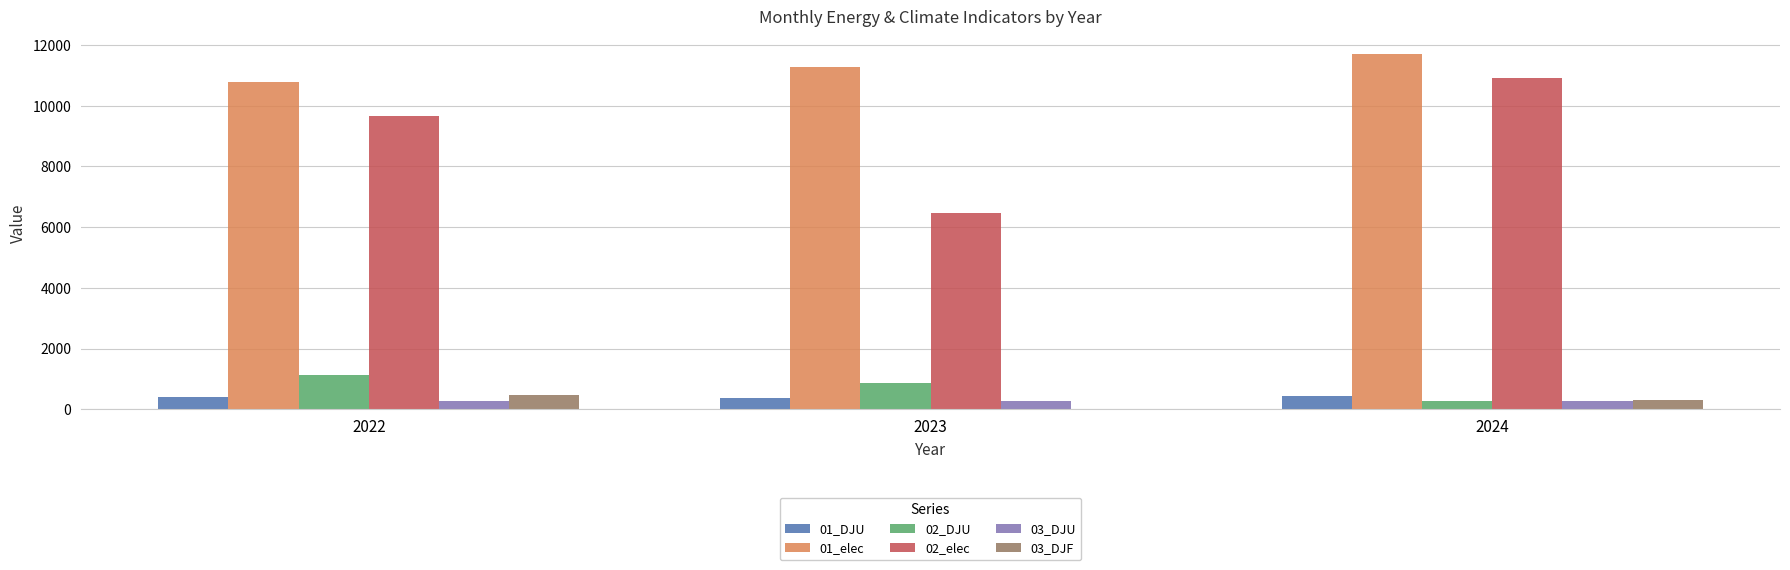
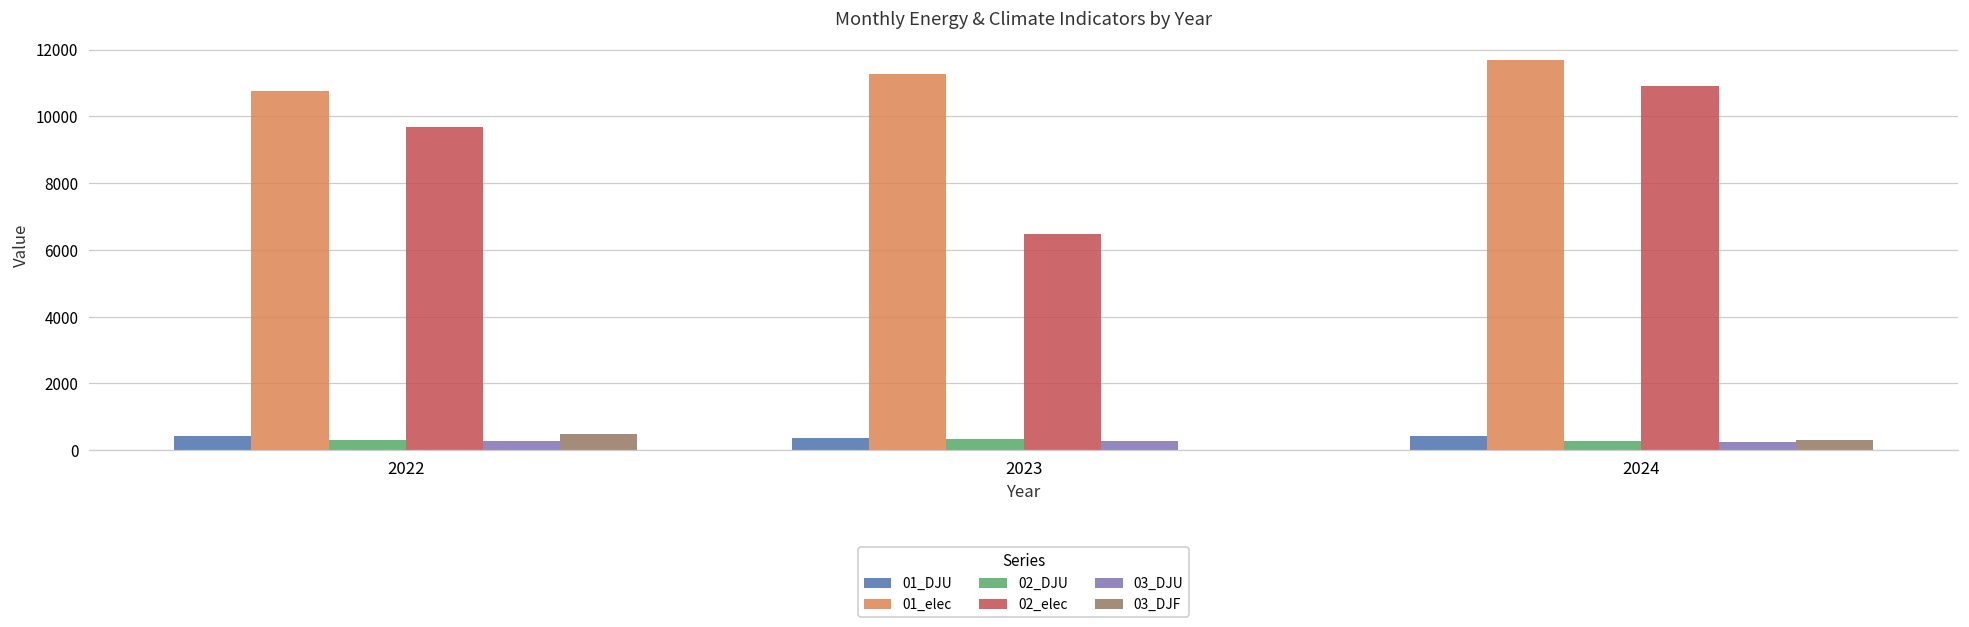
02_DJU, 2022: 1100 -> 300
02_DJU, 2023: 900 -> 300
